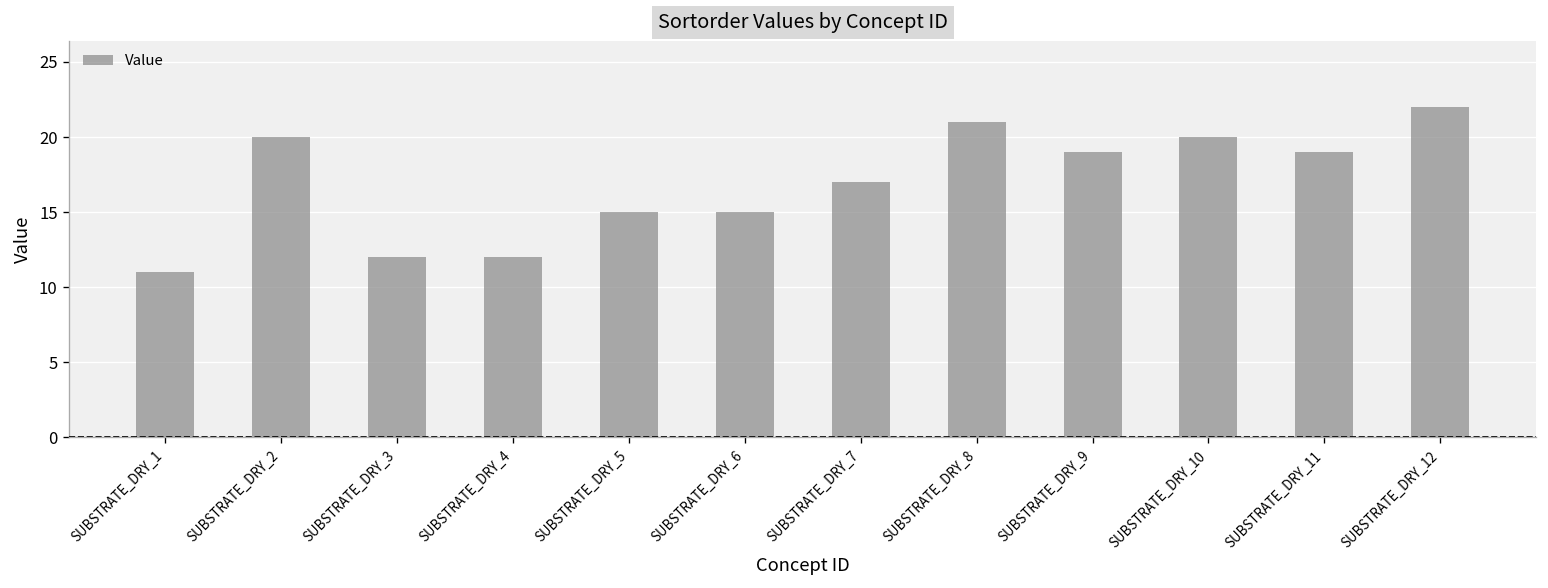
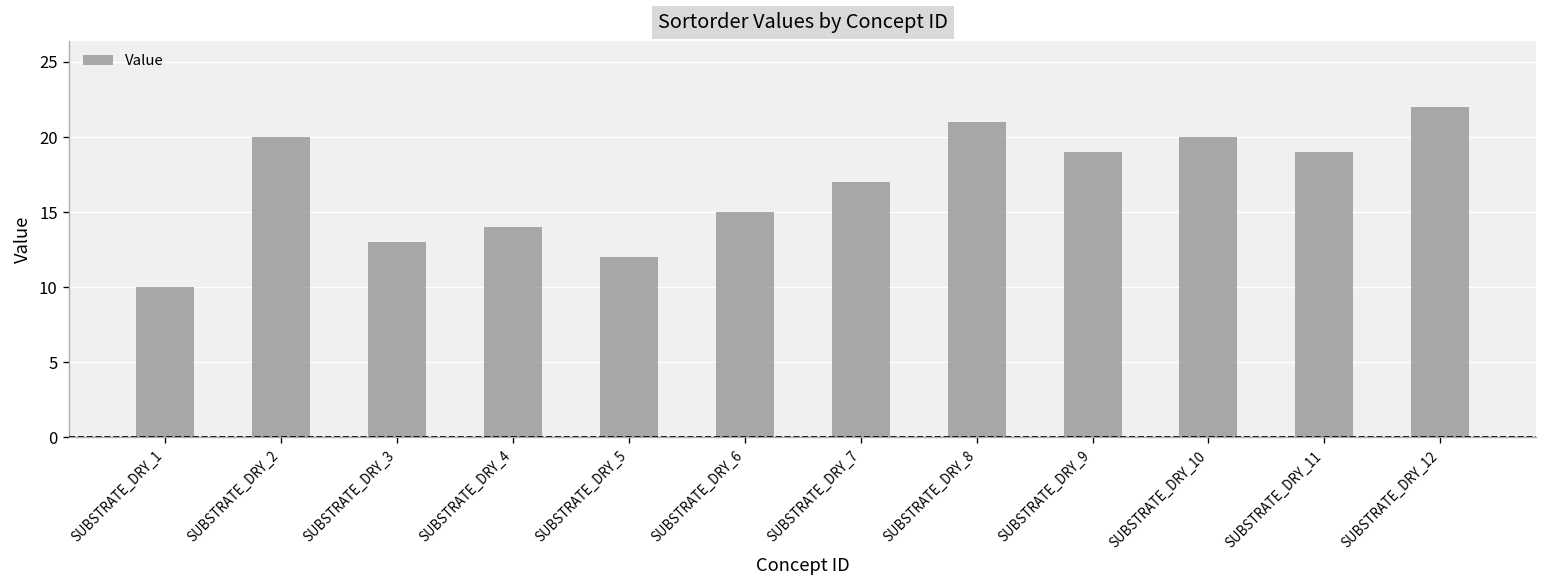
SUBSTRATE_DRY_1: 11 -> 10
SUBSTRATE_DRY_3: 12 -> 13
SUBSTRATE_DRY_4: 12 -> 14
SUBSTRATE_DRY_5: 15 -> 12
